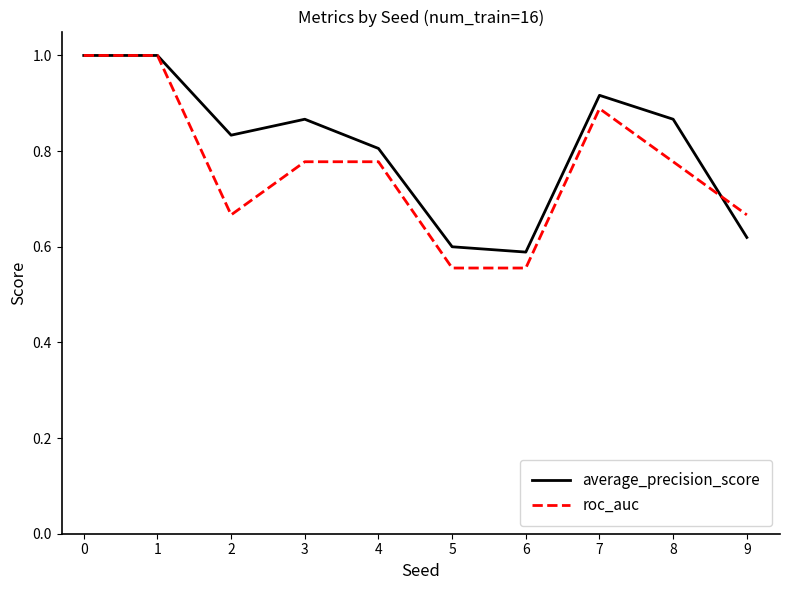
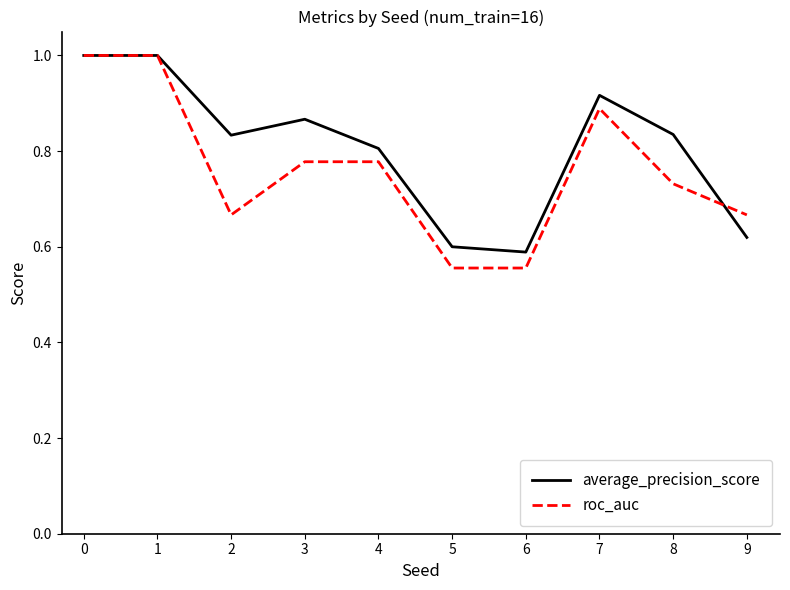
average_precision_score, 8: 0.87 -> 0.83
roc_auc, 8: 0.78 -> 0.73
